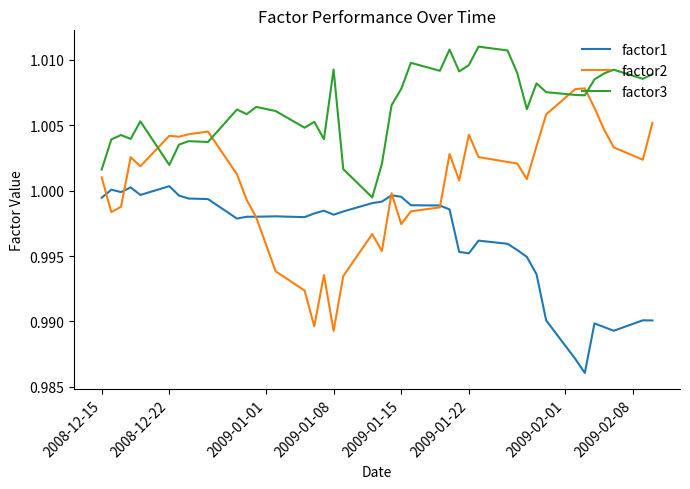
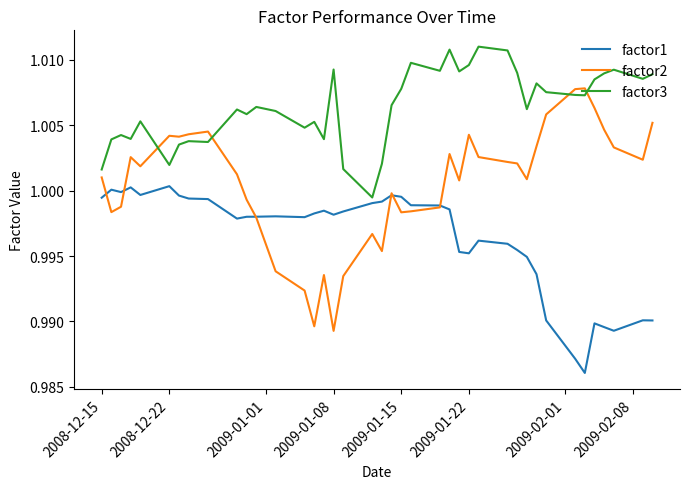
factor2, 2009-01-15: 0.9974 -> 0.9983
